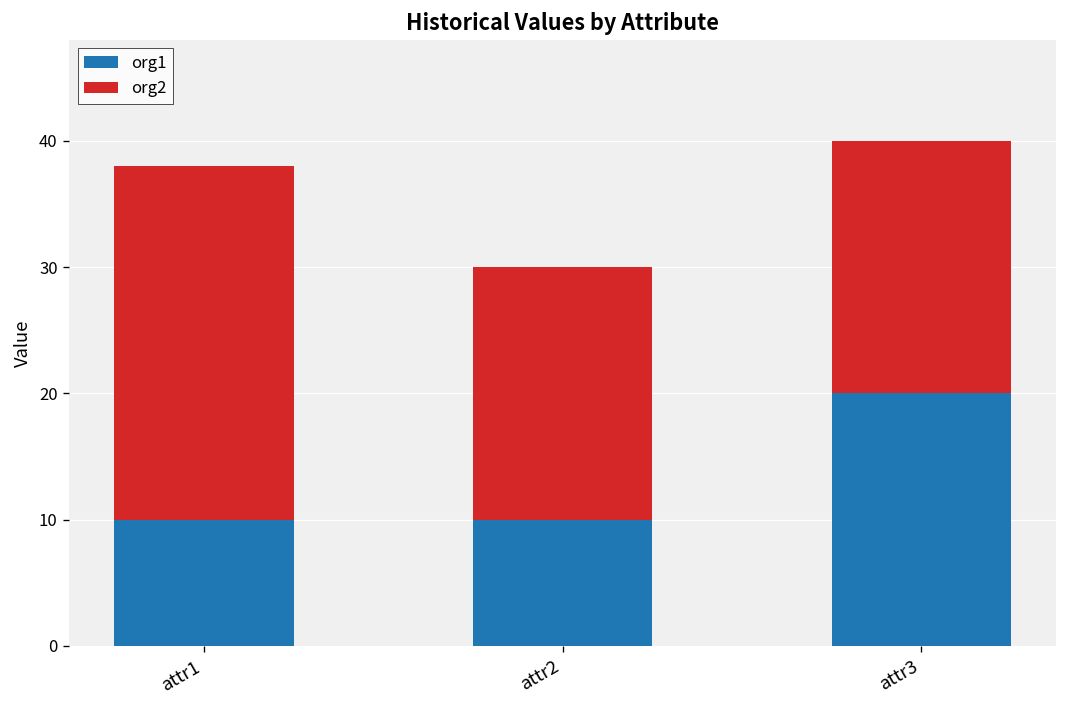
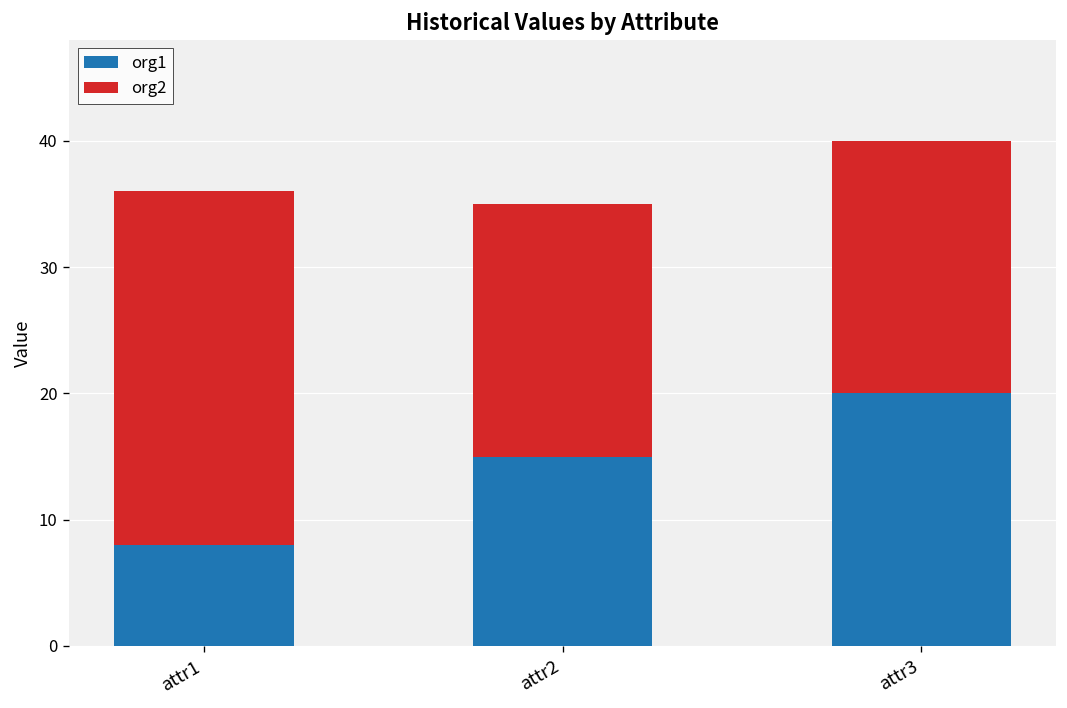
org1, attr1: 10 -> 8
org1, attr2: 10 -> 15
